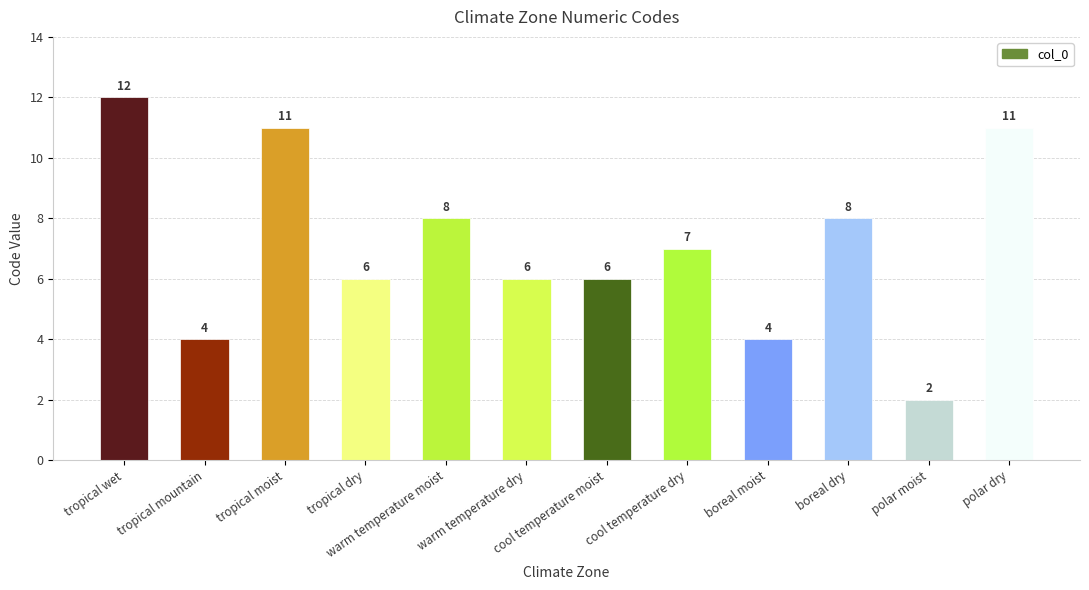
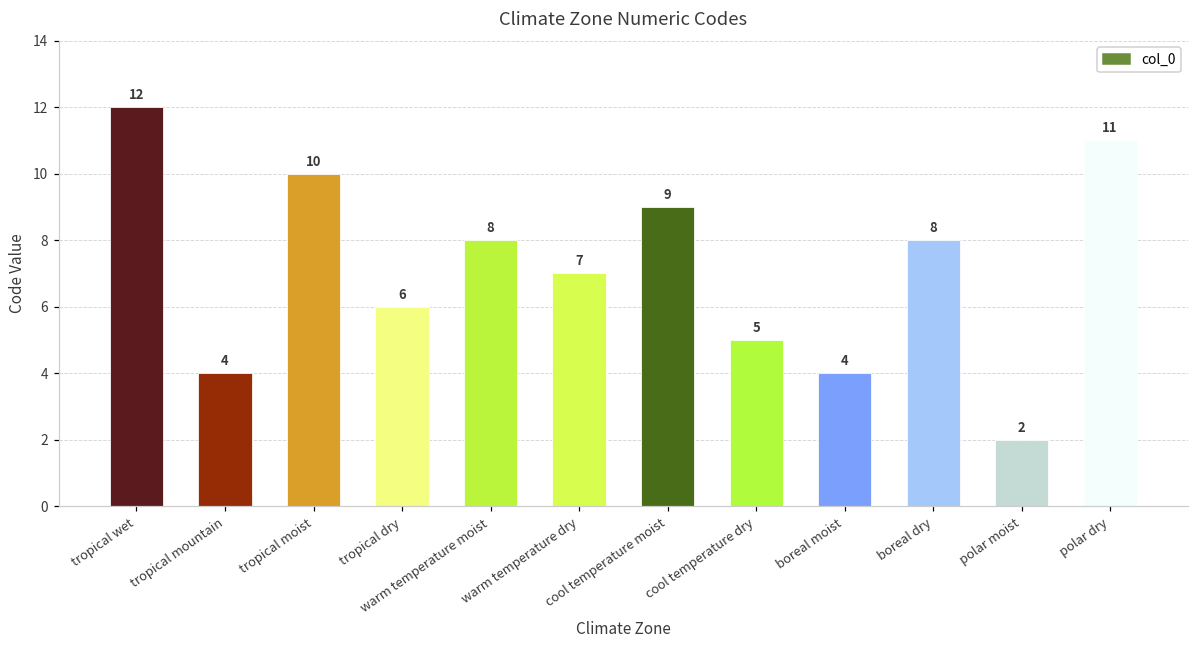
tropical moist: 11 -> 10
warm temperature dry: 6 -> 7
cool temperature moist: 6 -> 9
cool temperature dry: 7 -> 5
